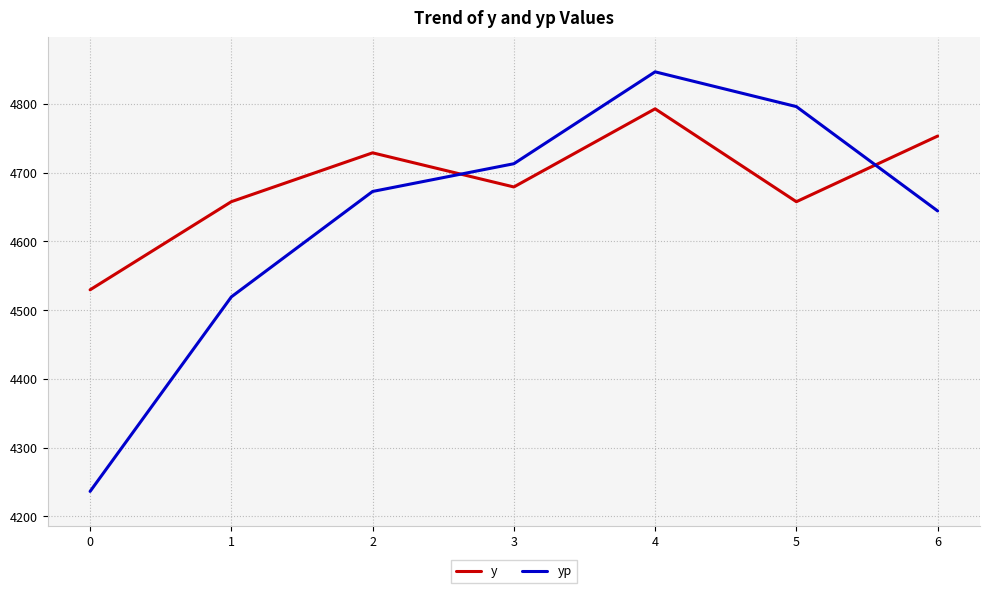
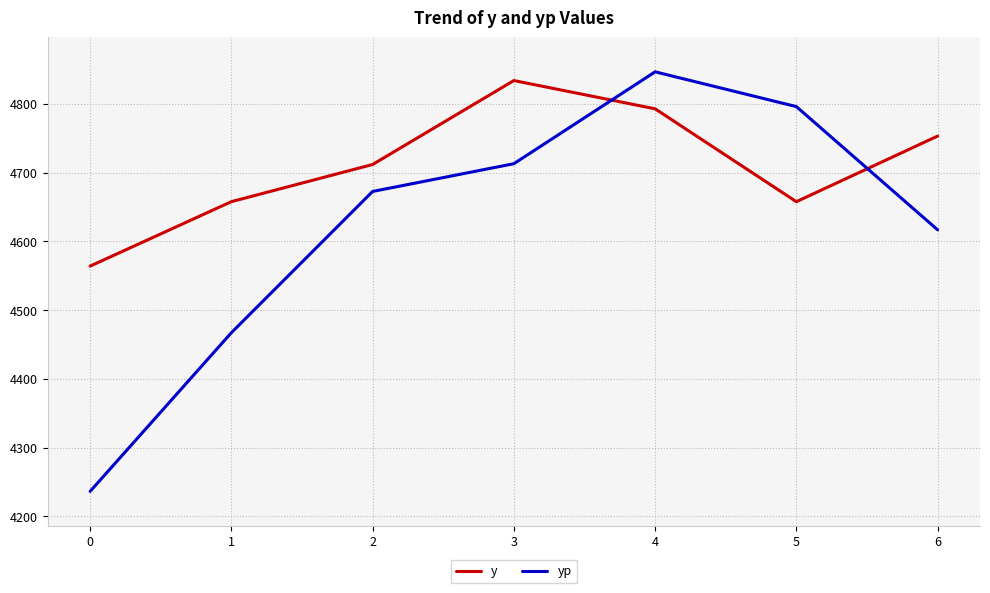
y, 0: 4530 -> 4560
yp, 1: 4520 -> 4470
y, 2: 4730 -> 4710
y, 3: 4680 -> 4830
yp, 6: 4640 -> 4620
